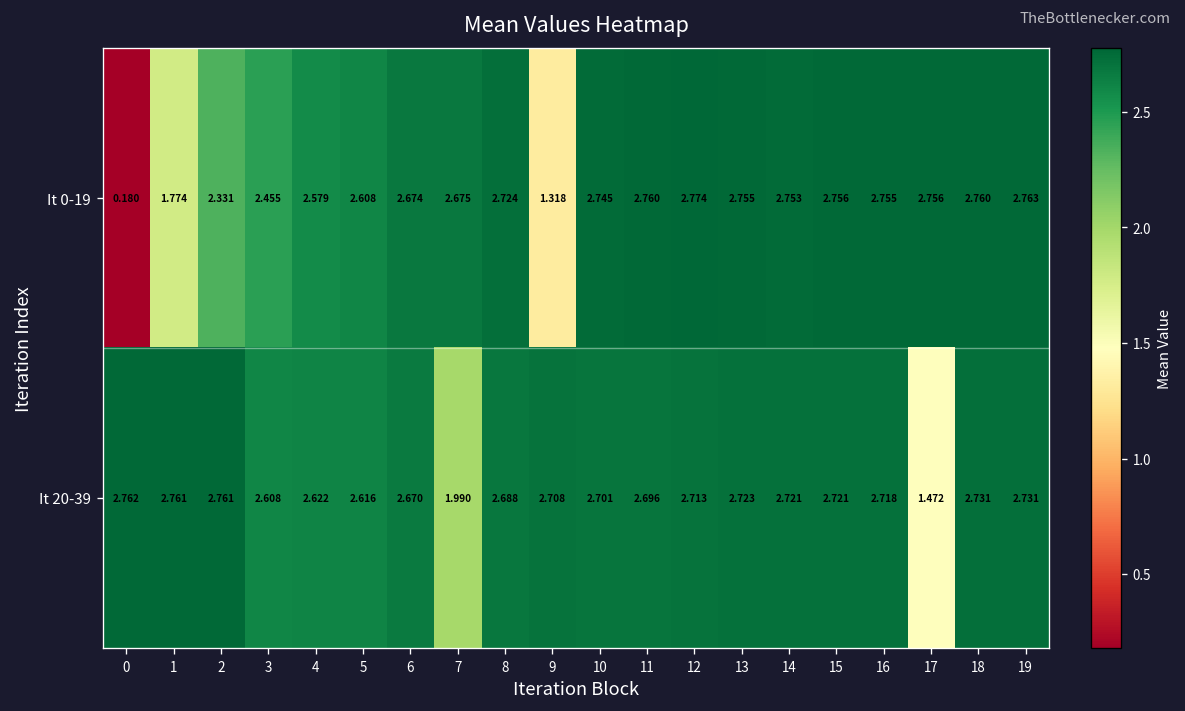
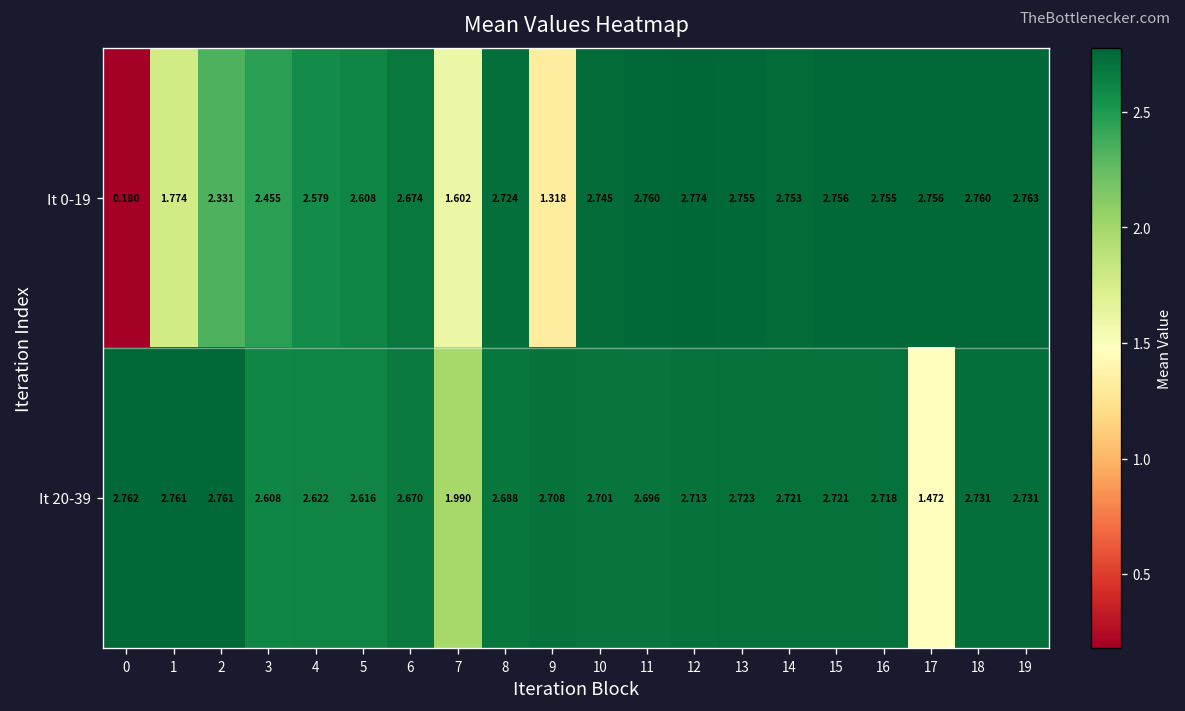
It 0-19, 7: 2.675 -> 1.602
